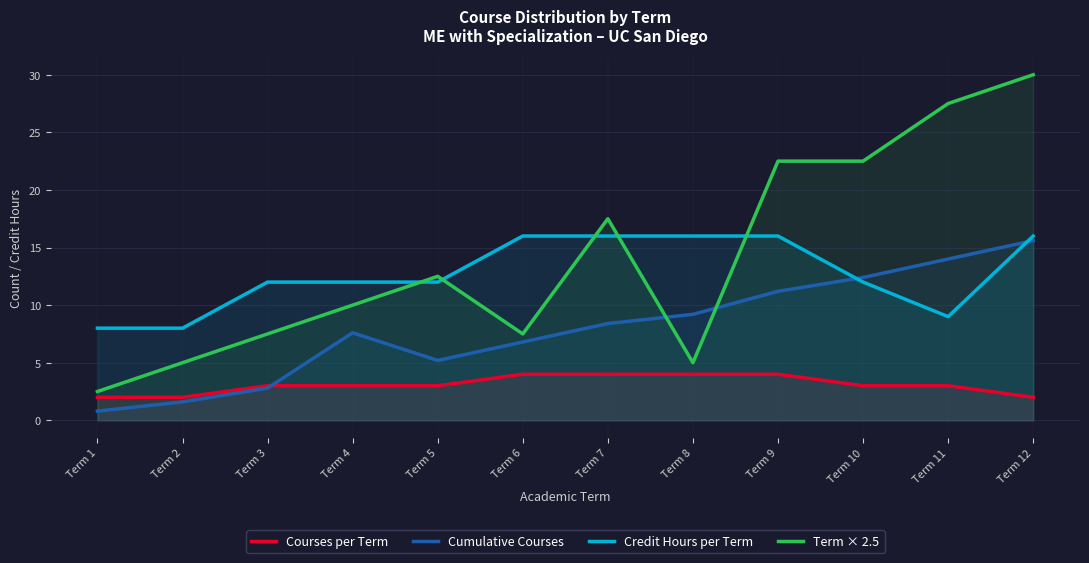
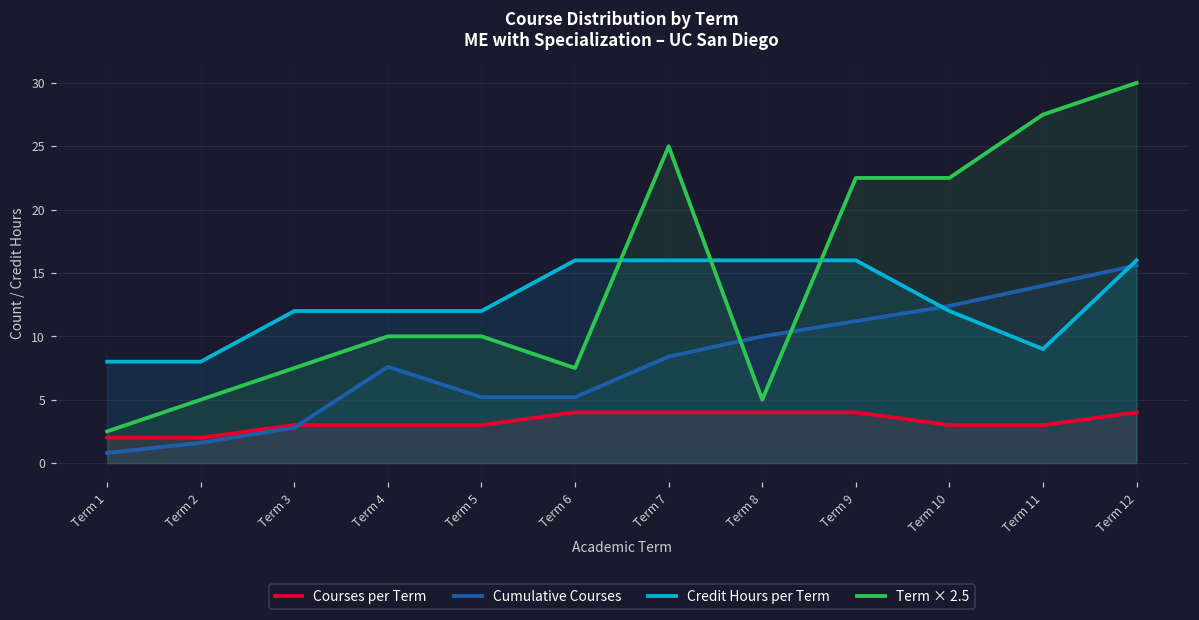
Term × 2.5, Term 5: 12.5 -> 10.0
Cumulative Courses, Term 6: 6.8 -> 5.2
Term × 2.5, Term 7: 17.5 -> 25.0
Cumulative Courses, Term 8: 9.2 -> 10.0
Courses per Term, Term 12: 2 -> 4
